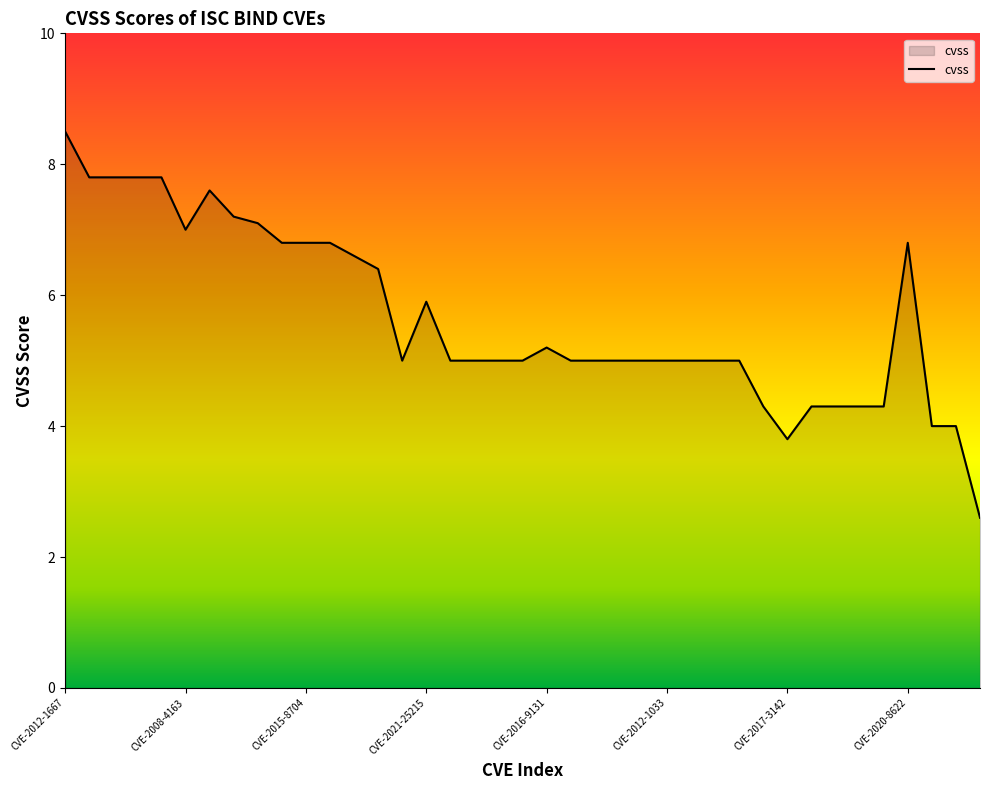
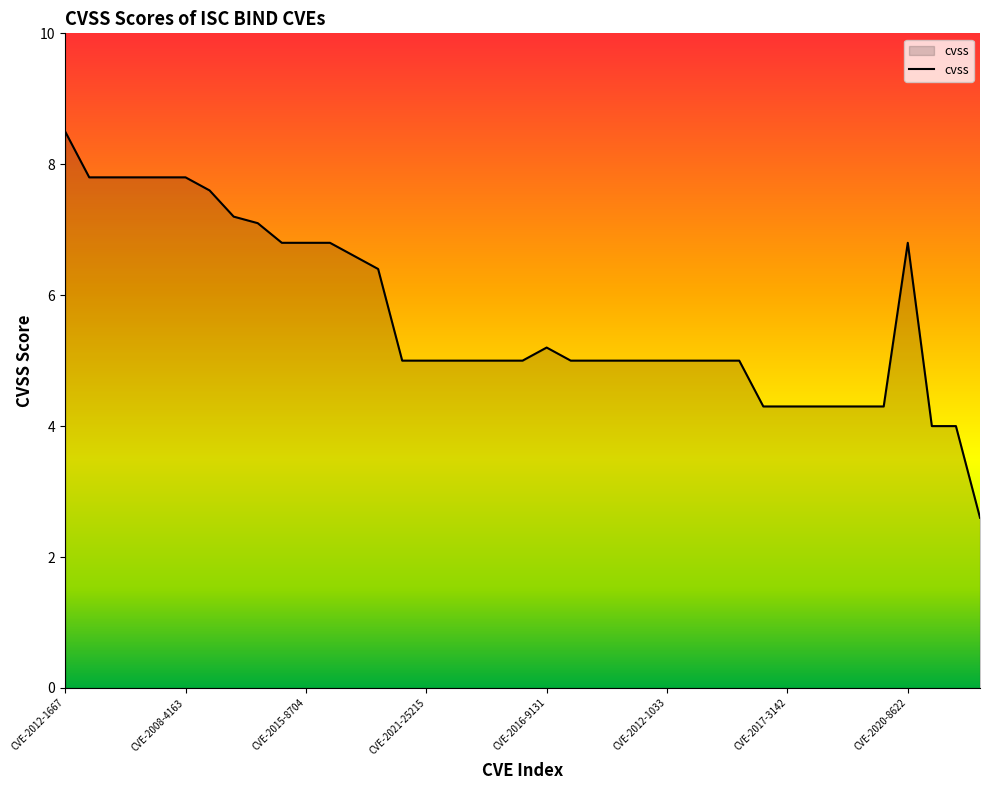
CVE-2008-4163: 7.0 -> 7.8
CVE-2021-25215: 5.9 -> 5.0
CVE-2017-3142: 3.8 -> 4.3
